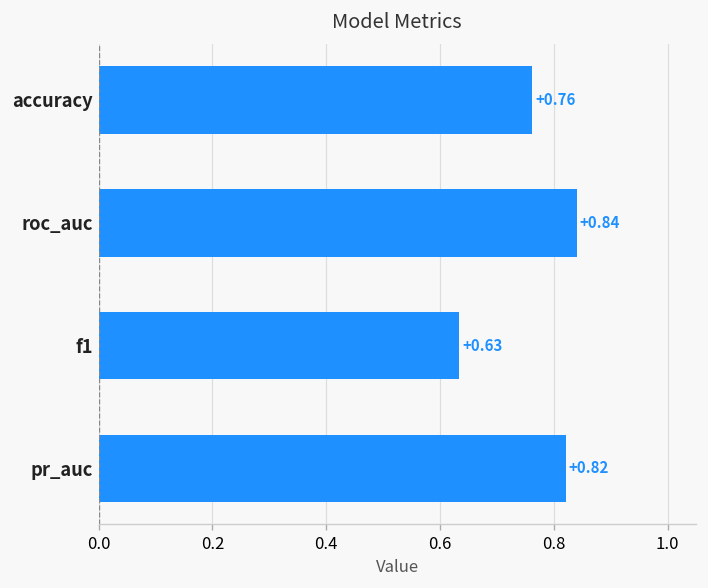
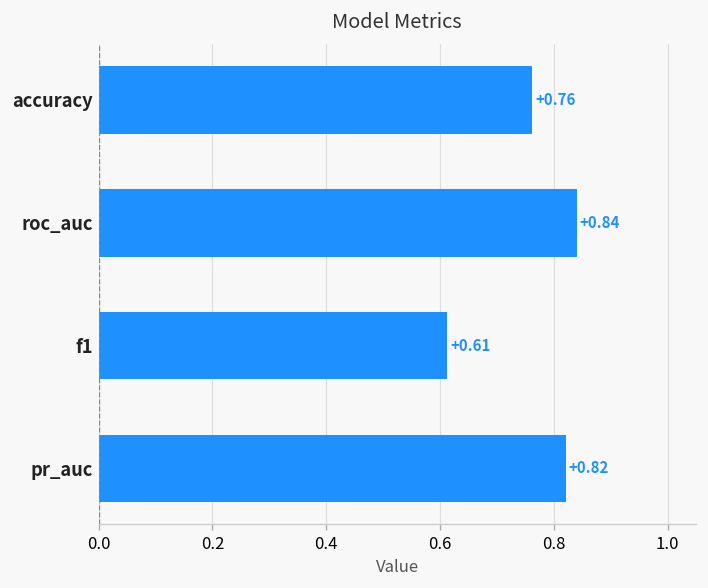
f1: +0.63 -> +0.61
